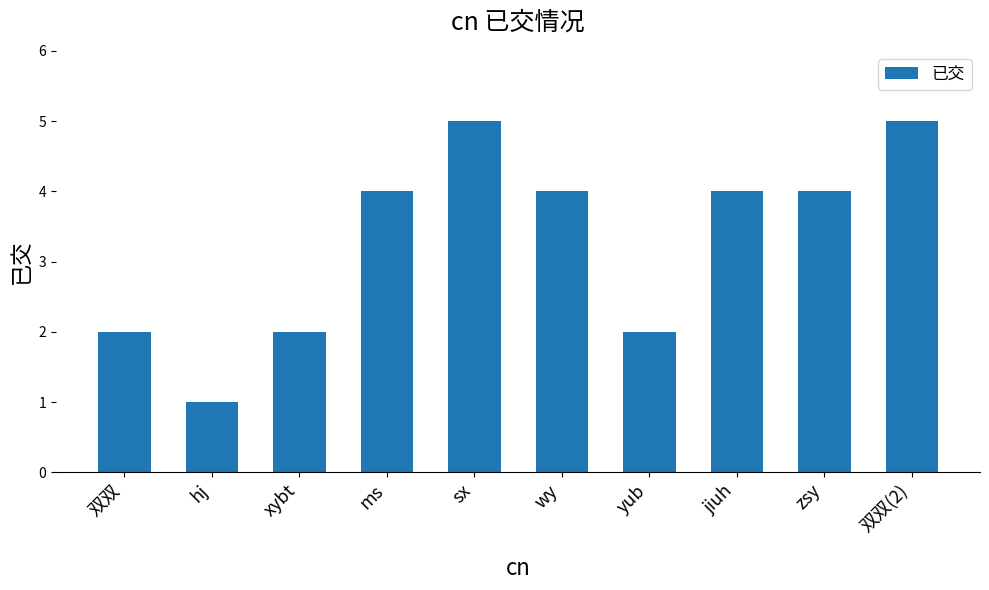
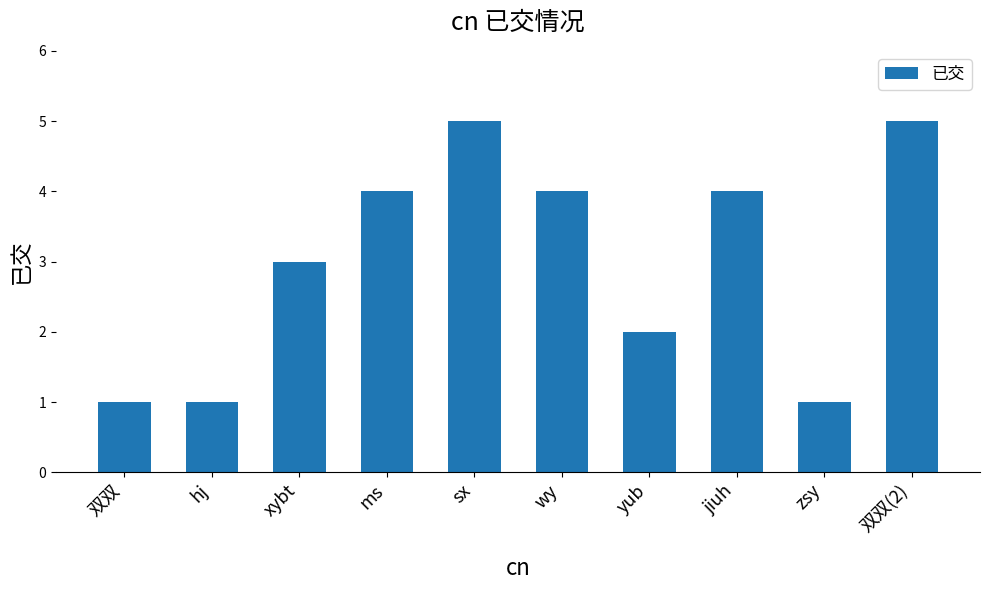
双双: 2 -> 1
xybt: 2 -> 3
zsy: 4 -> 1
